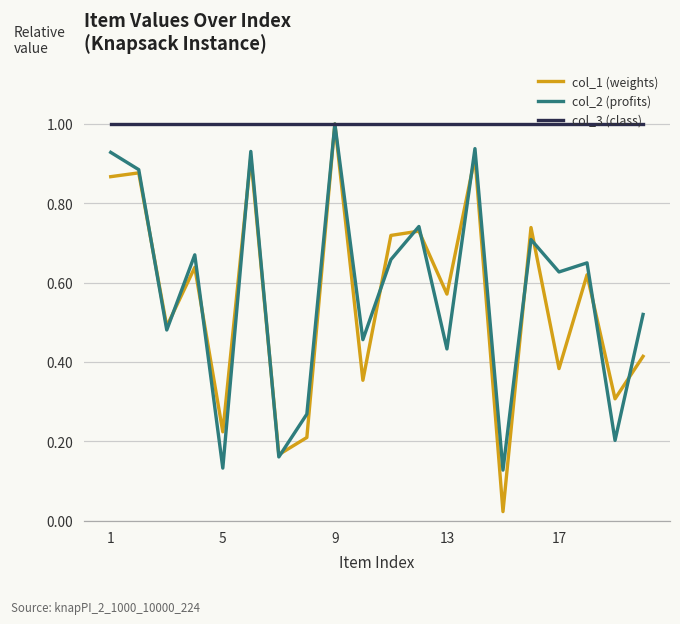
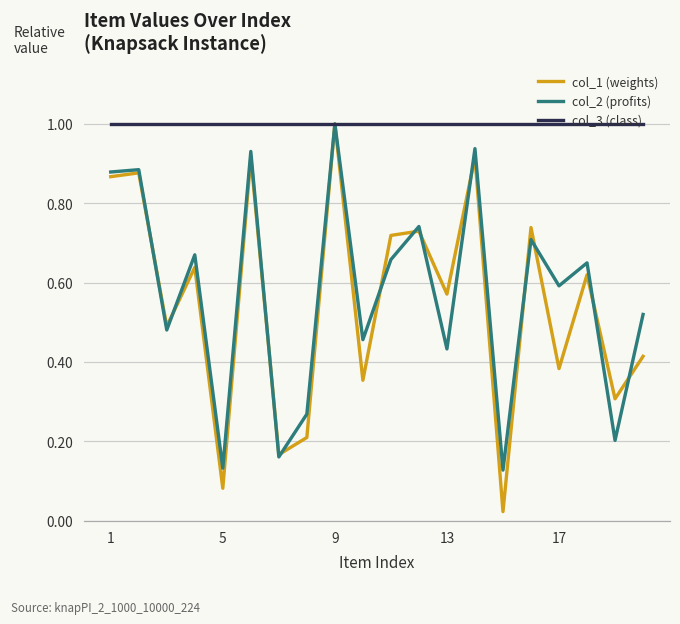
col_2 (profits), 1: 0.93 -> 0.88
col_1 (weights), 5: 0.22 -> 0.08
col_2 (profits), 17: 0.63 -> 0.59
